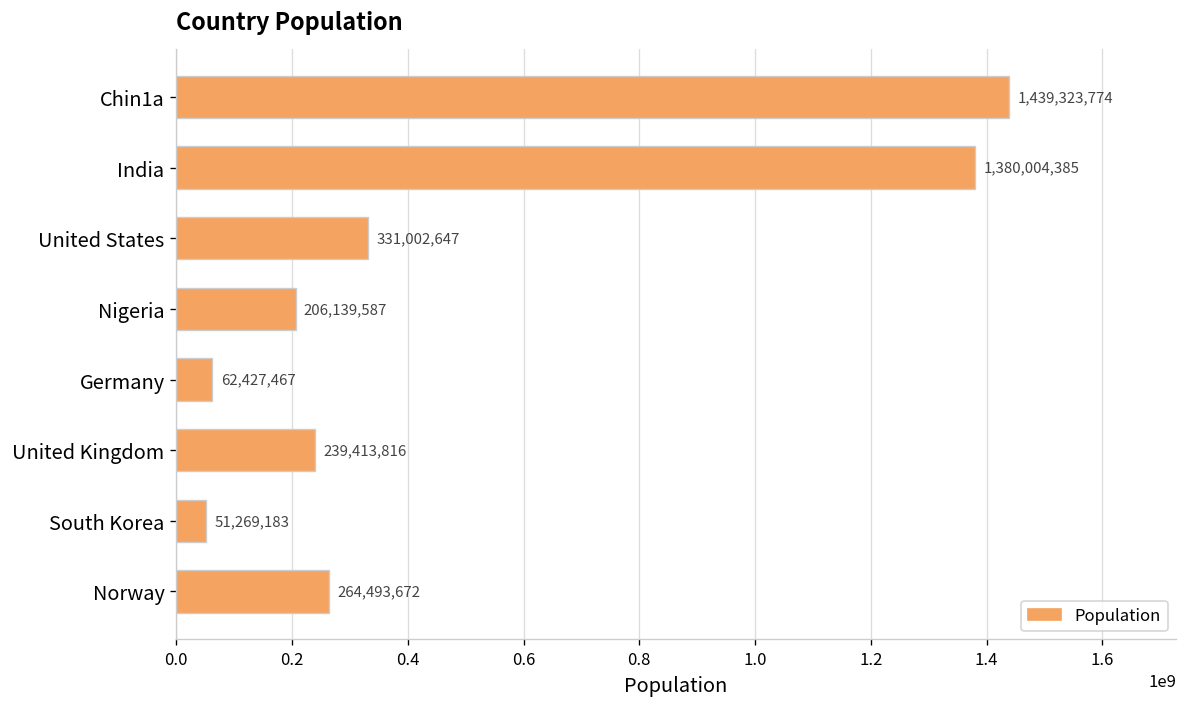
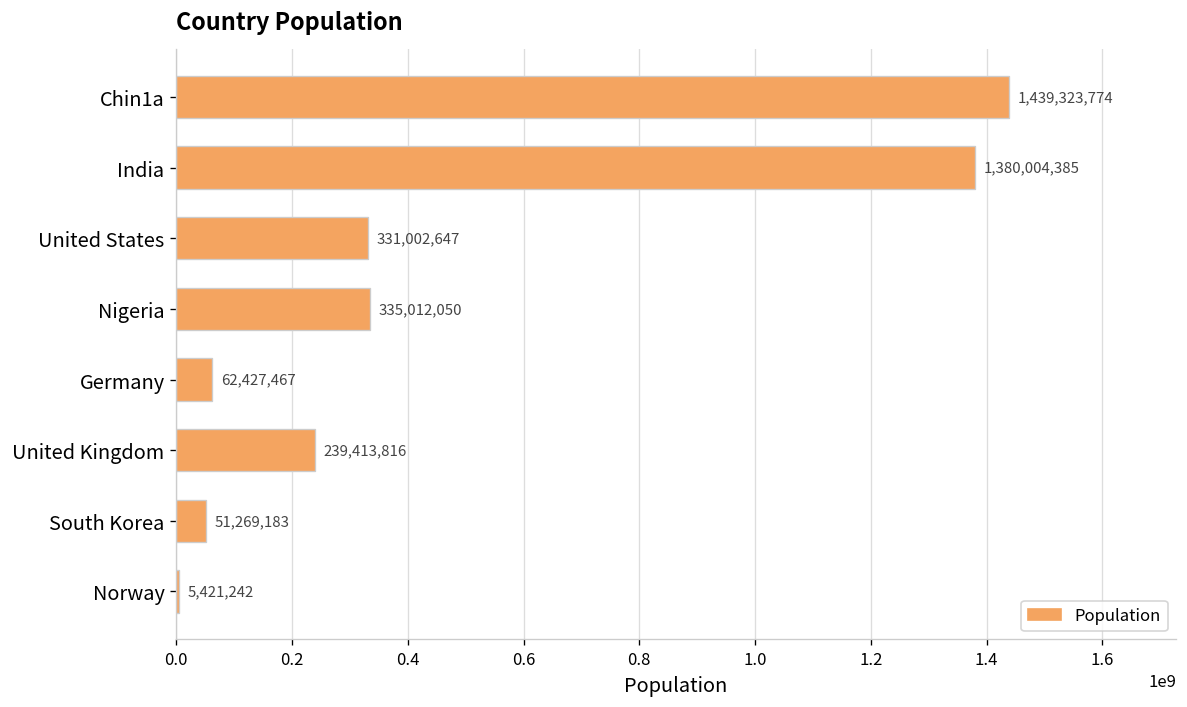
Nigeria: 206,139,587 -> 335,012,050
Norway: 264,493,672 -> 5,421,242
